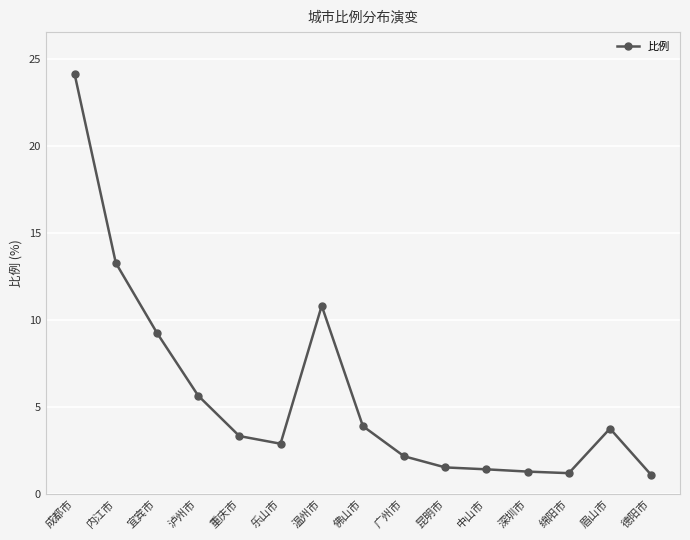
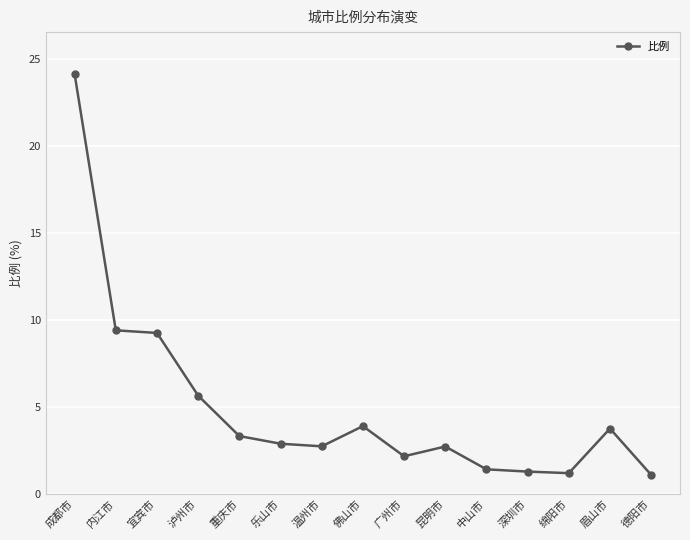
内江市: 13.3 -> 9.4
温州市: 10.8 -> 2.7
昆明市: 1.5 -> 2.7
